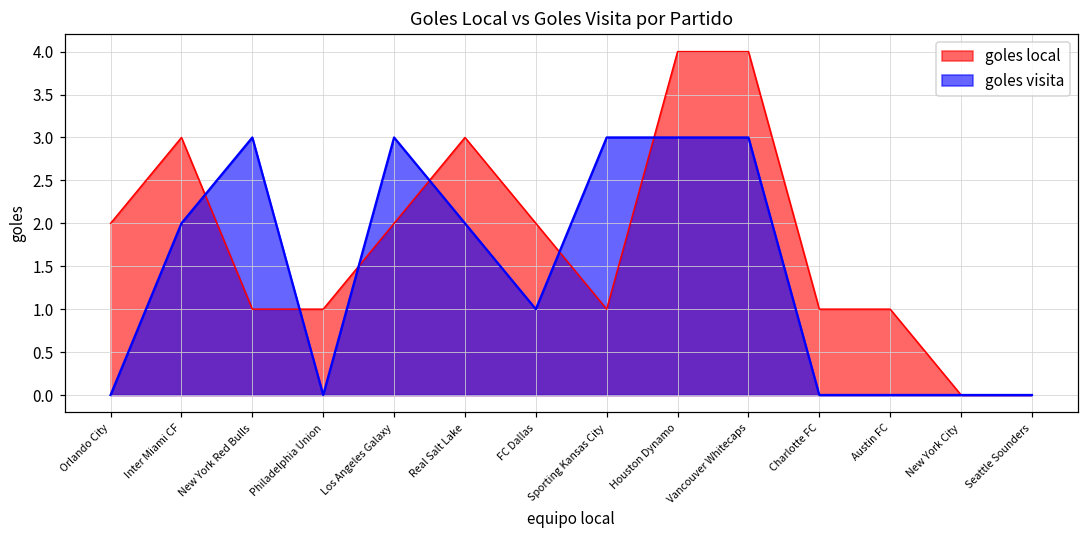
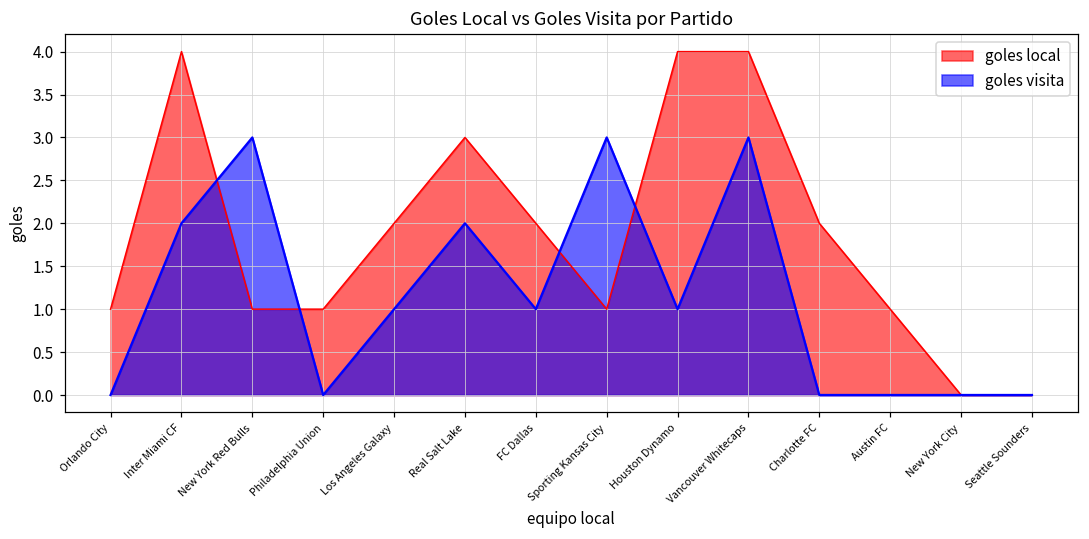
goles local, Orlando City: 2 -> 1
goles local, Inter Miami CF: 3 -> 4
goles visita, Los Angeles Galaxy: 3 -> 1
goles visita, Houston Dynamo: 3 -> 1
goles local, Charlotte FC: 1 -> 2
